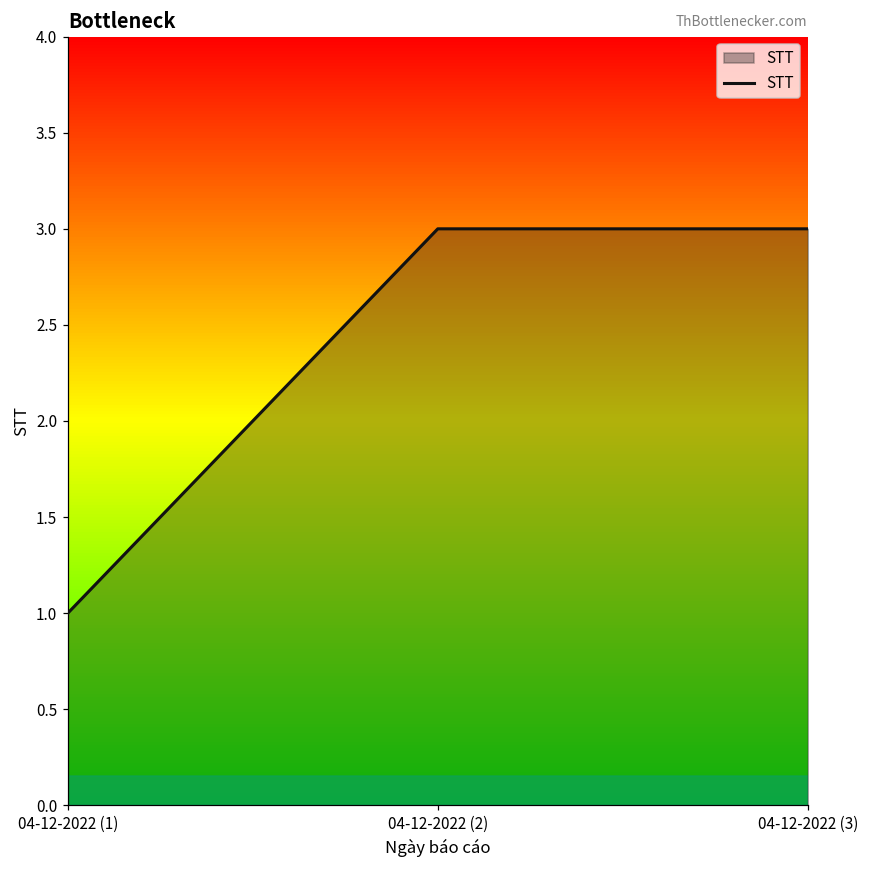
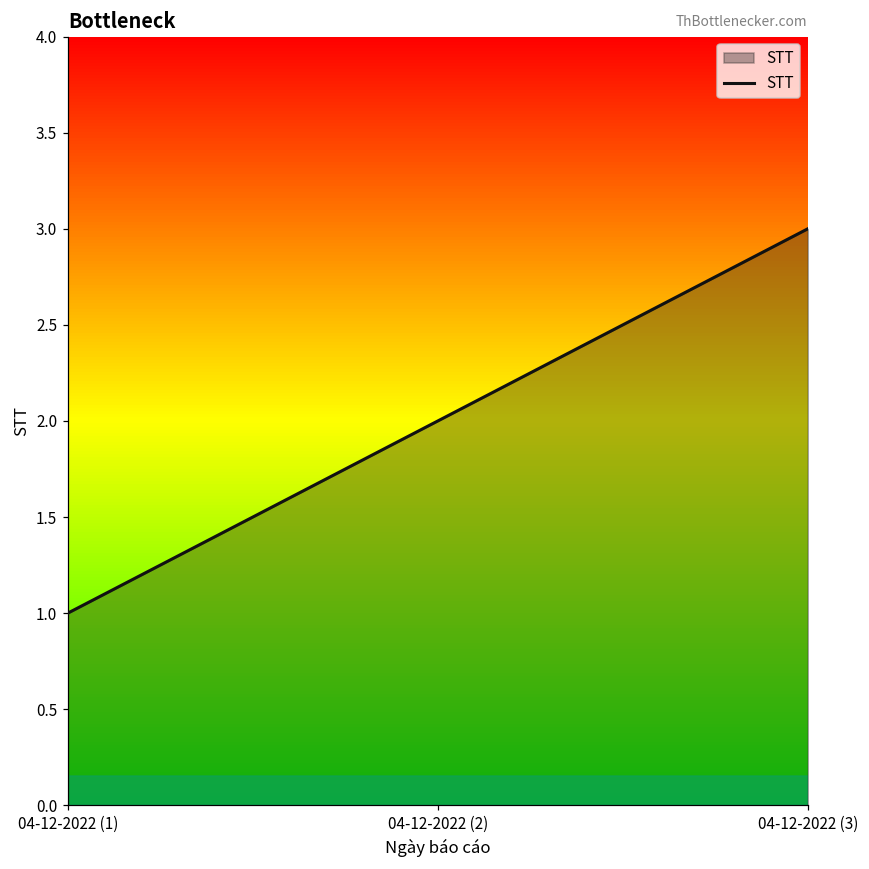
04-12-2022 (2): 3 -> 2
